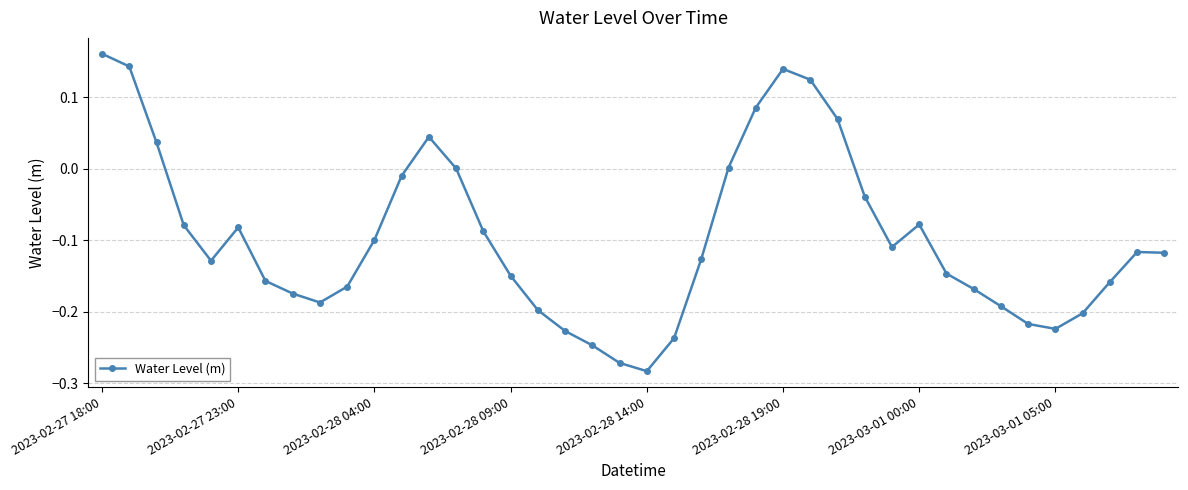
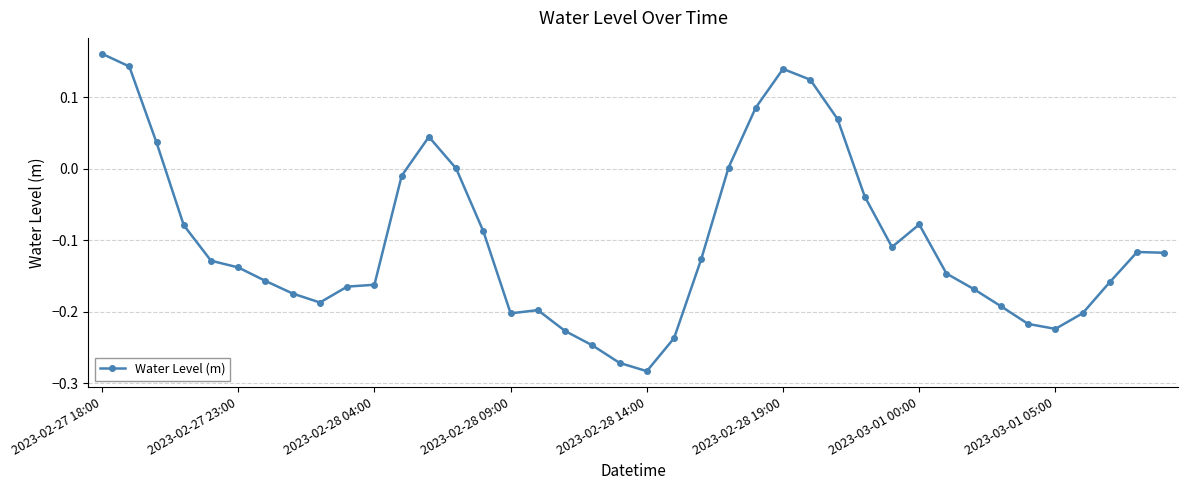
2023-02-27 23:00: -0.08 -> -0.14
2023-02-28 04:00: -0.10 -> -0.16
2023-02-28 09:00: -0.15 -> -0.20
